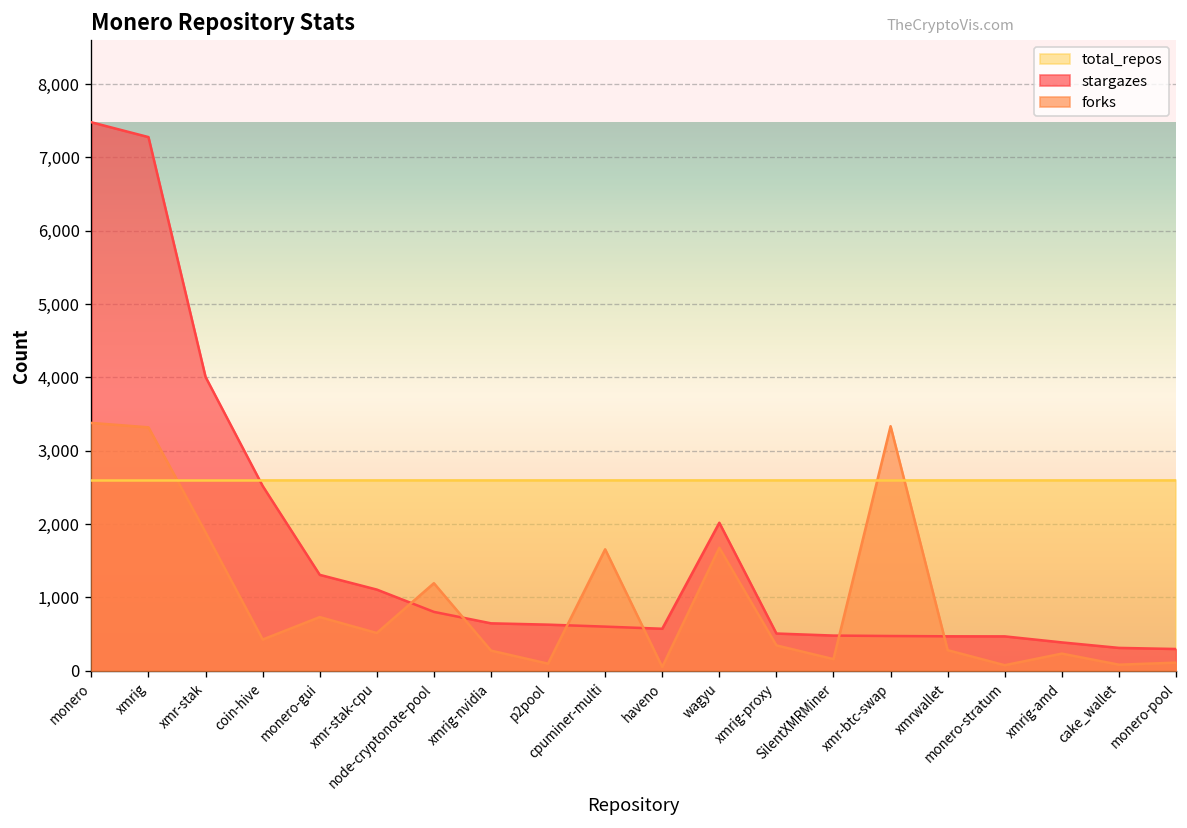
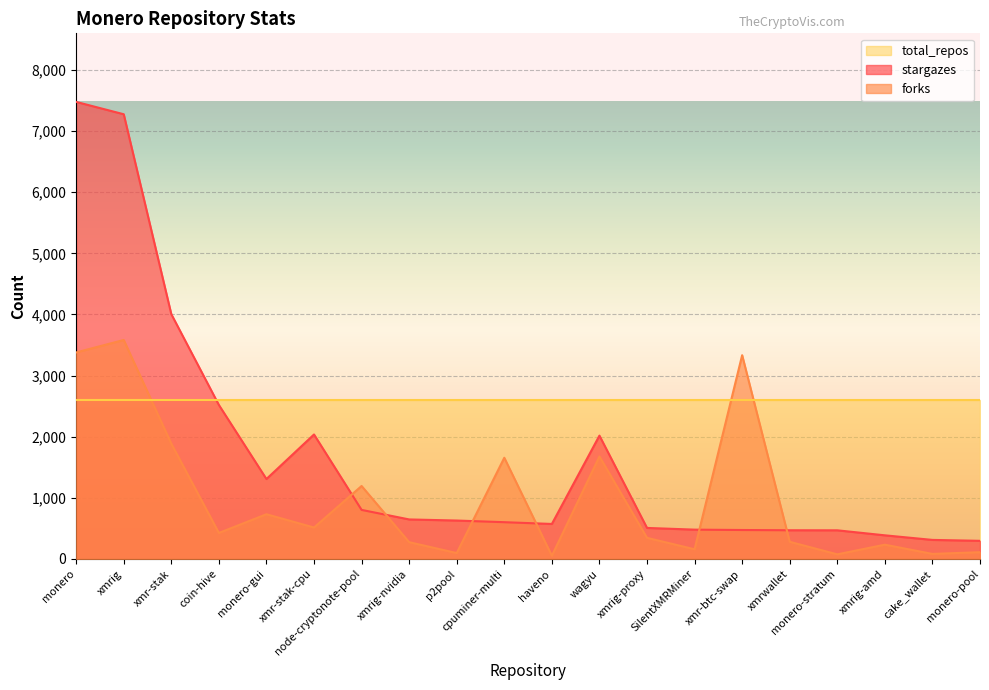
forks, xmrig: 3,300 -> 3,600
stargazes, xmr-stak-cpu: 1,100 -> 2,000
